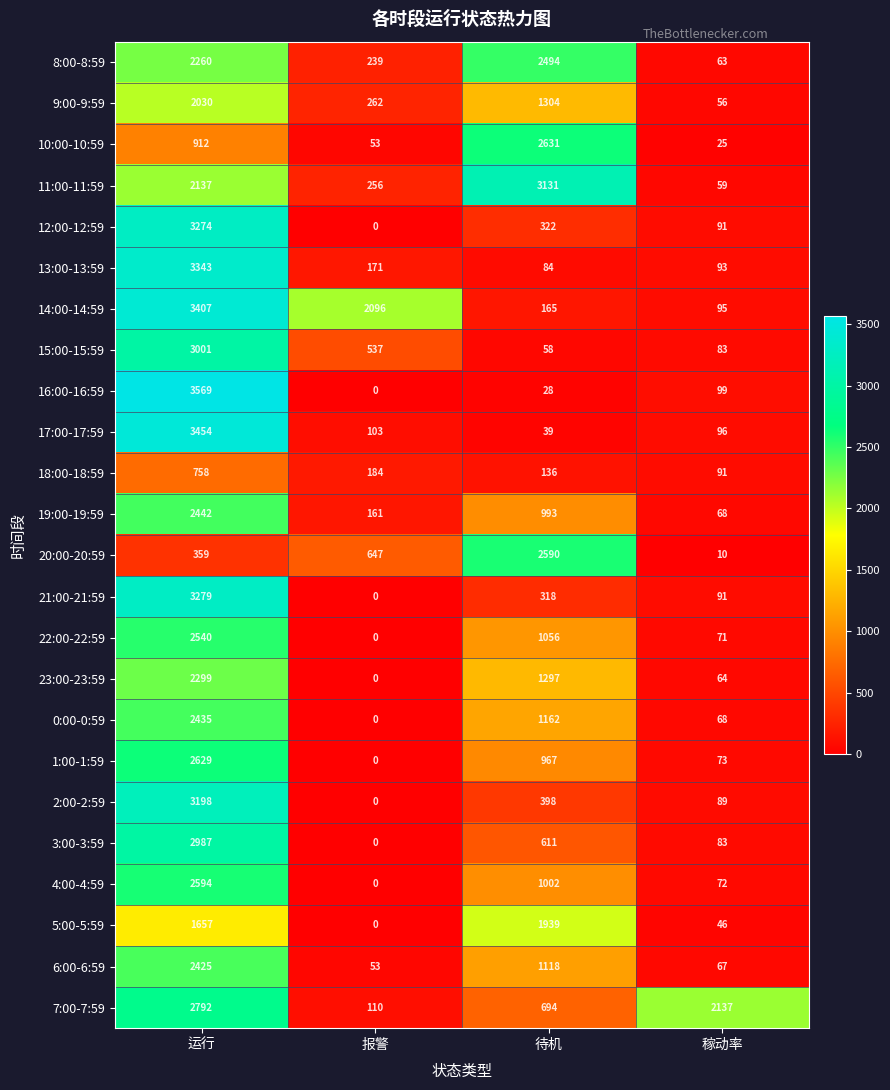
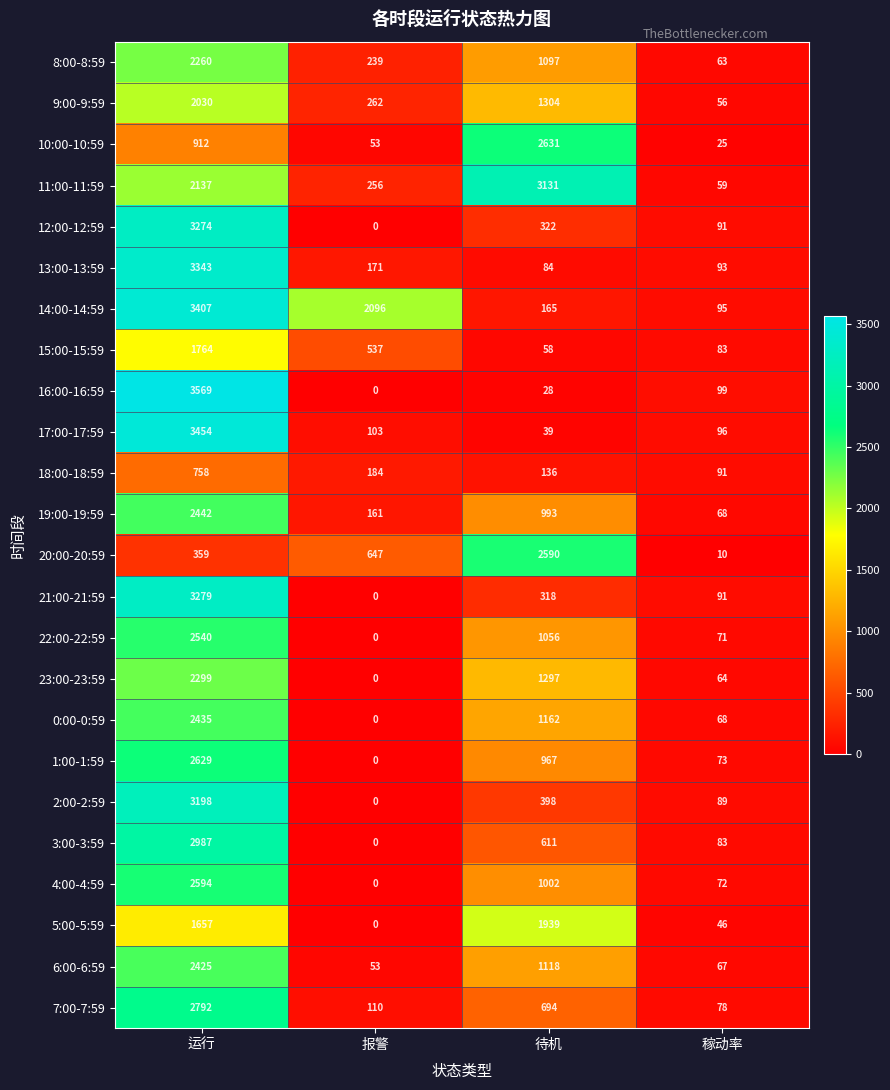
8:00-8:59, 待机: 2494 -> 1097
15:00-15:59, 运行: 3001 -> 1764
7:00-7:59, 稼动率: 2137 -> 78
